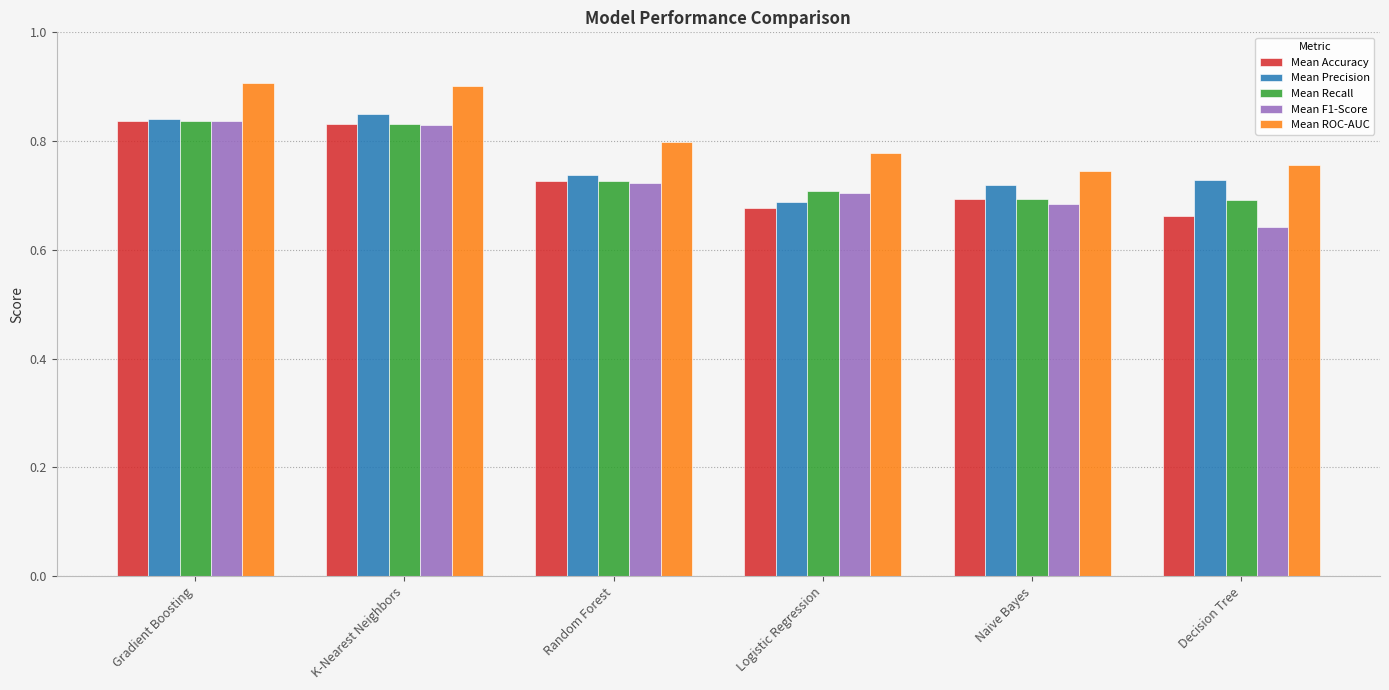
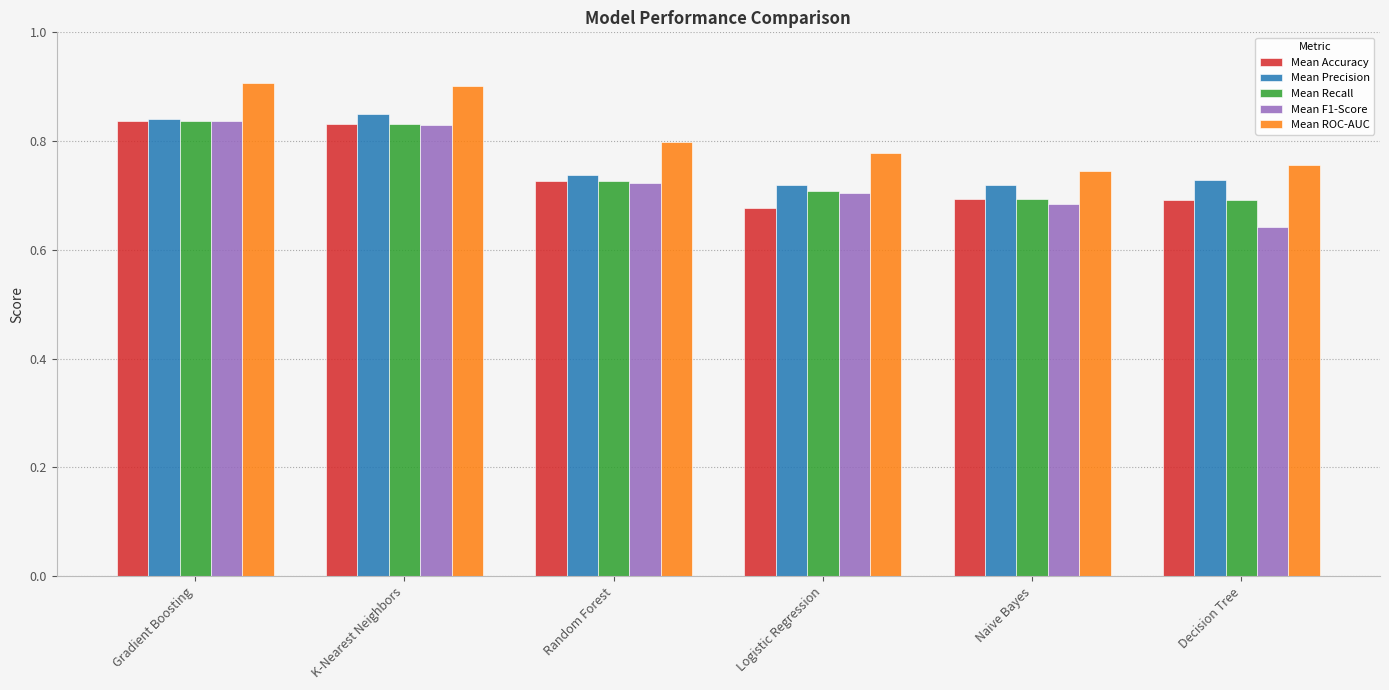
Mean Precision, Logistic Regression: 0.69 -> 0.72
Mean Accuracy, Decision Tree: 0.66 -> 0.69
